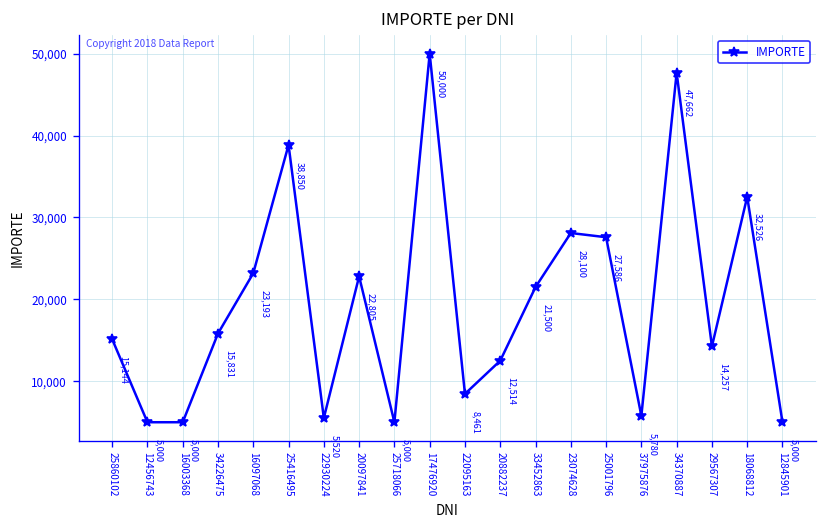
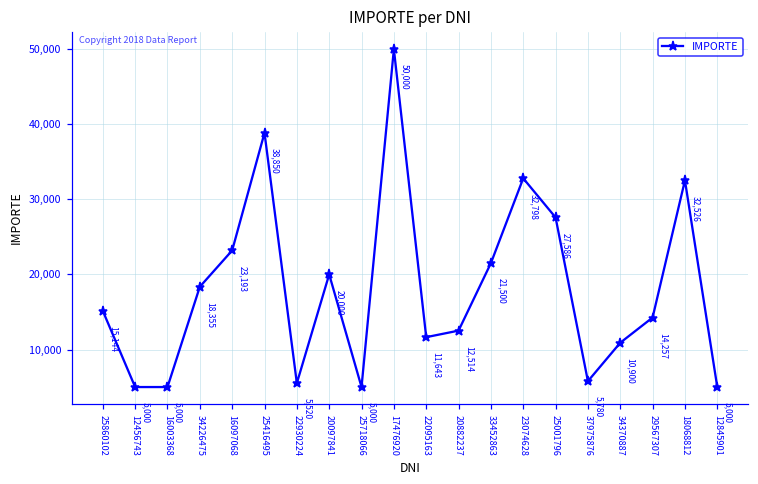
34226475: 15,831 -> 18,355
20097841: 22,805 -> 20,000
22095163: 8,461 -> 11,643
23074628: 28,100 -> 32,798
34370887: 47,662 -> 10,900
